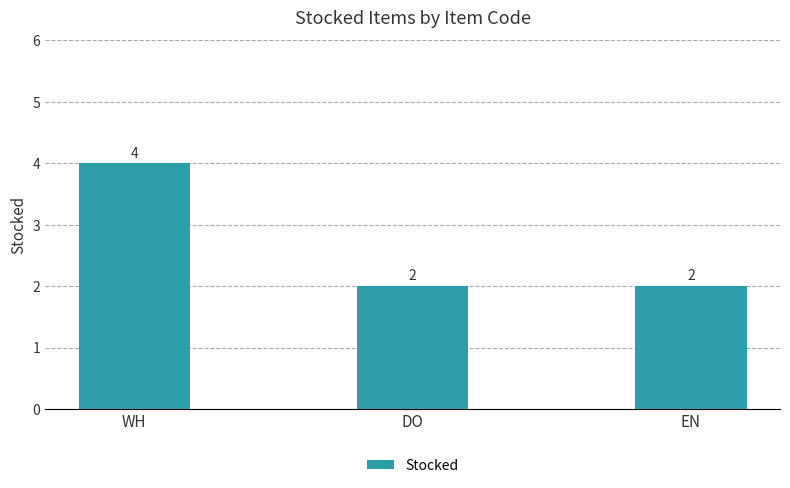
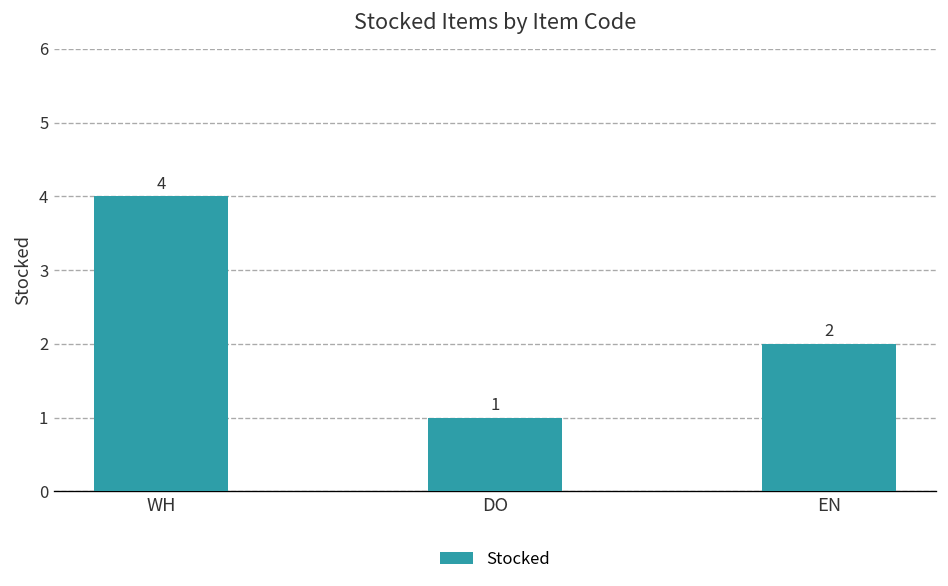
DO: 2 -> 1
